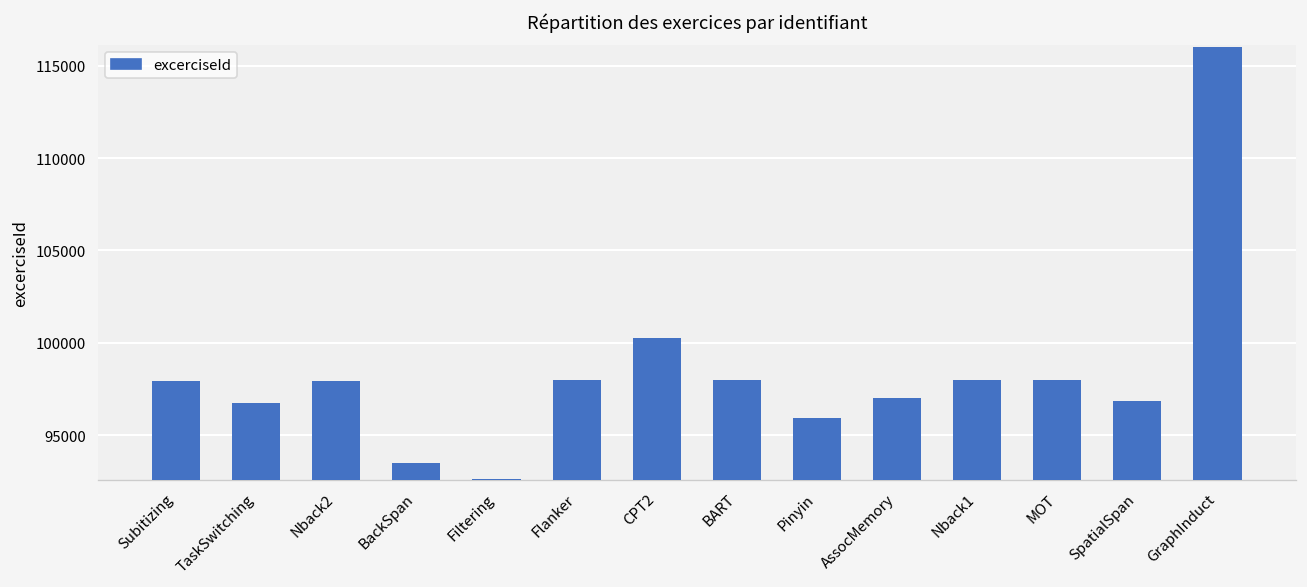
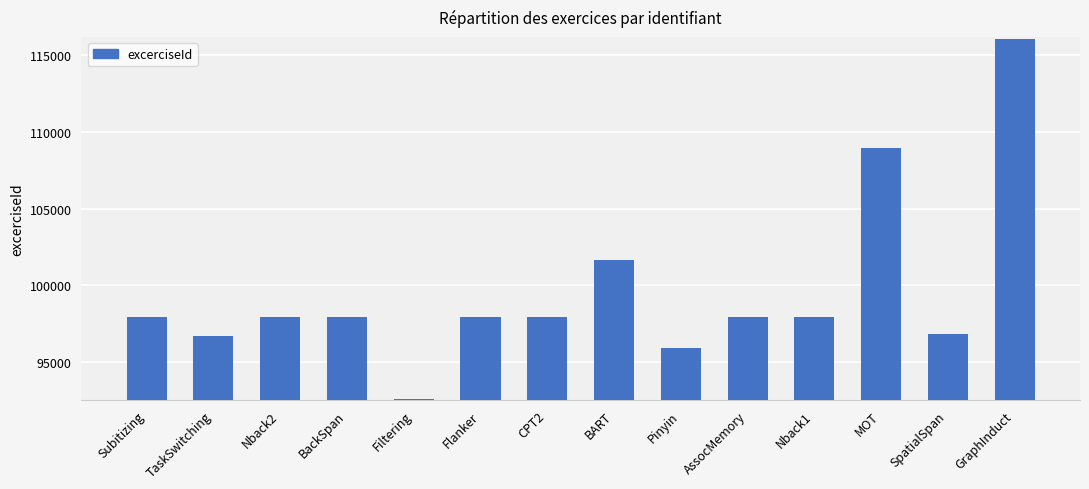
BackSpan: 93500 -> 98000
CPT2: 100200 -> 98000
BART: 98000 -> 101700
AssocMemory: 97000 -> 98000
MOT: 98000 -> 109000
